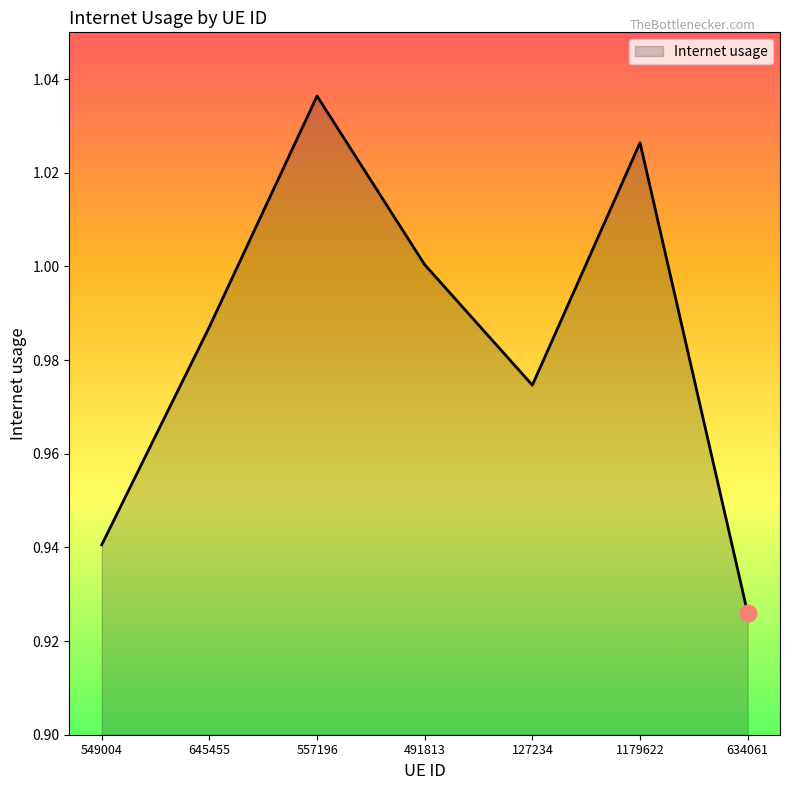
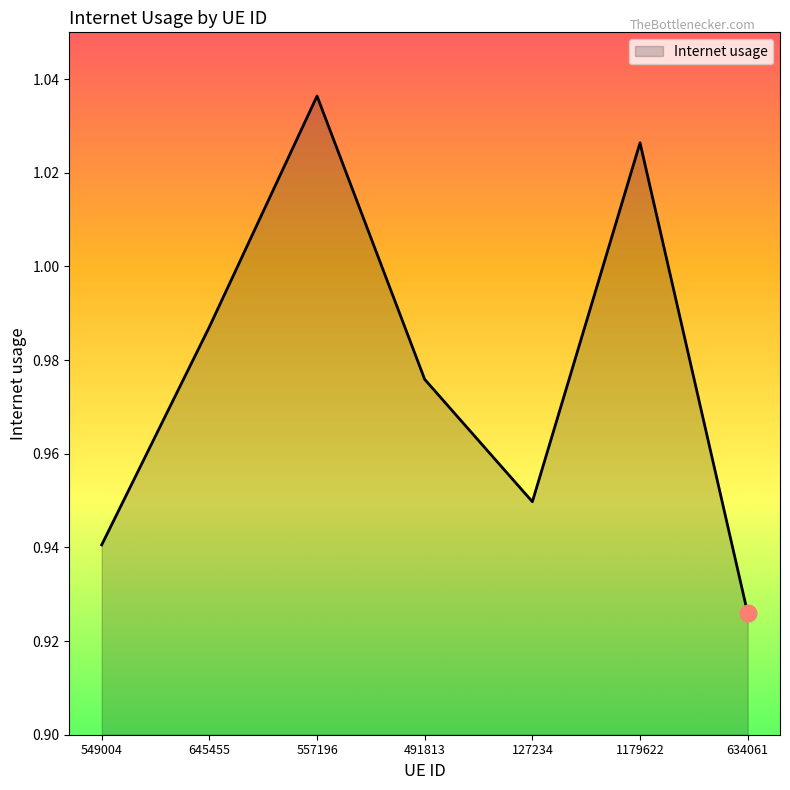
Internet usage, 491813: 1.000 -> 0.976
Internet usage, 127234: 0.975 -> 0.950
